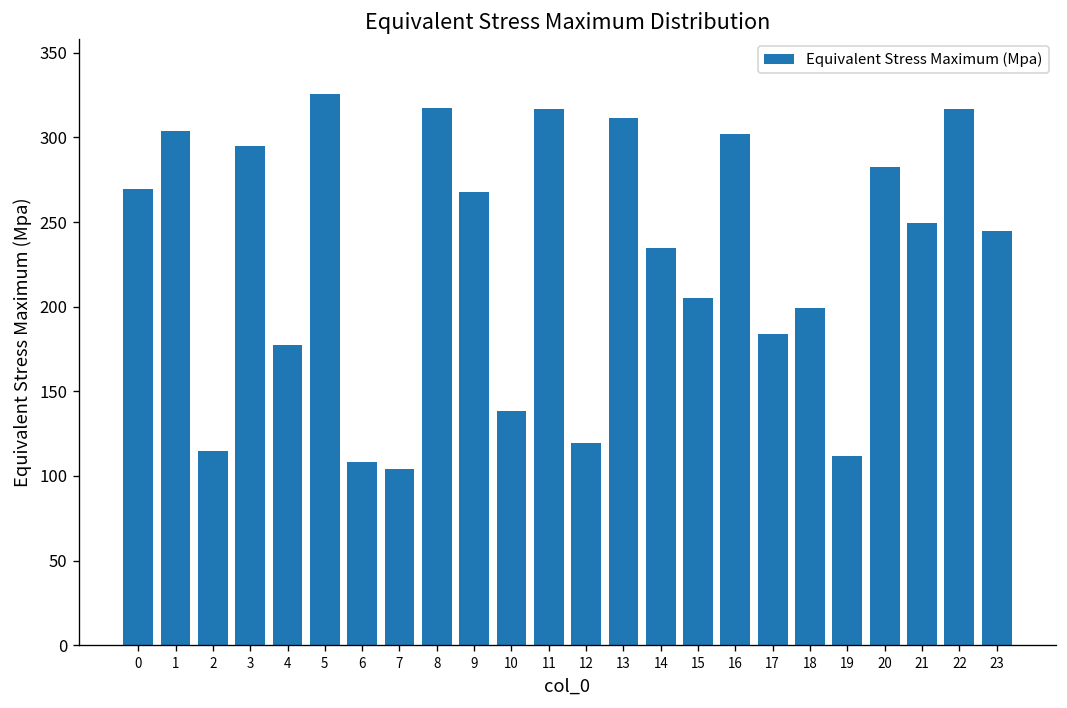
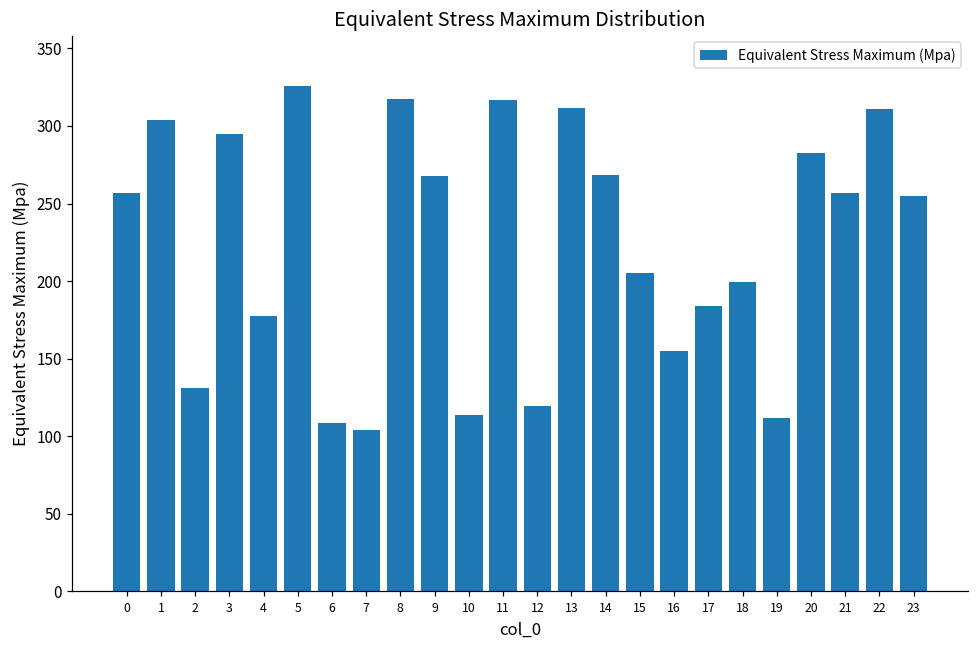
0: 269 -> 257
2: 115 -> 131
10: 138 -> 114
14: 234 -> 268
16: 302 -> 155
21: 249 -> 257
22: 317 -> 311
23: 245 -> 255
